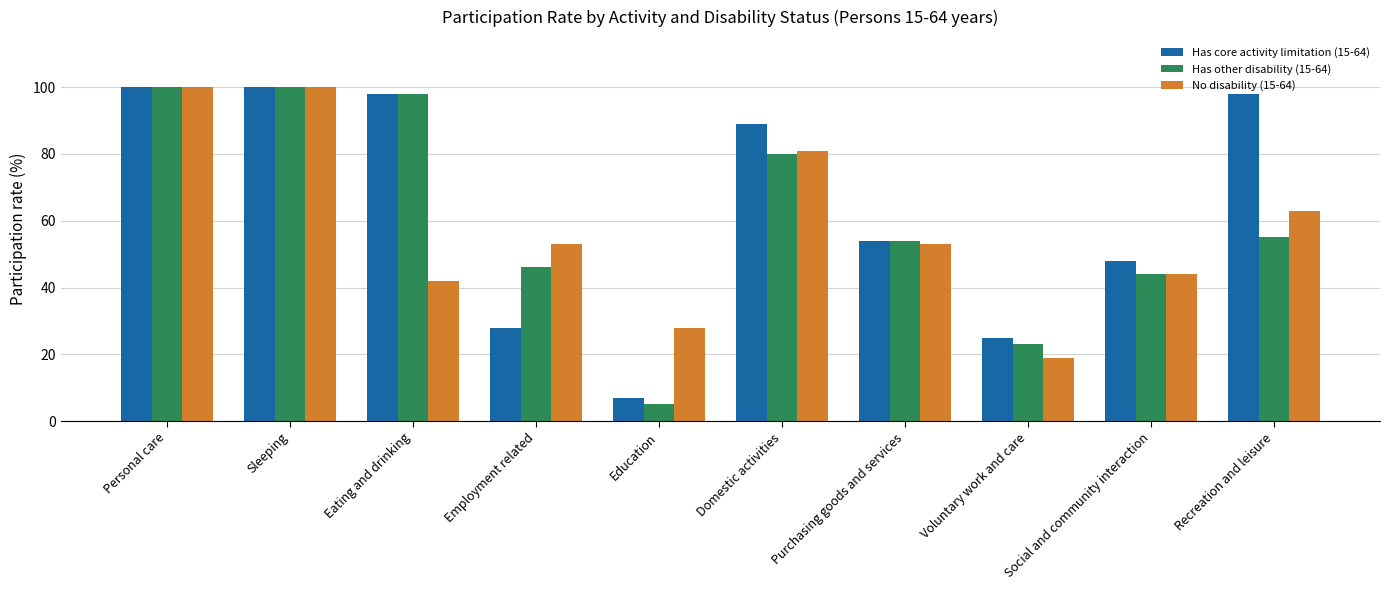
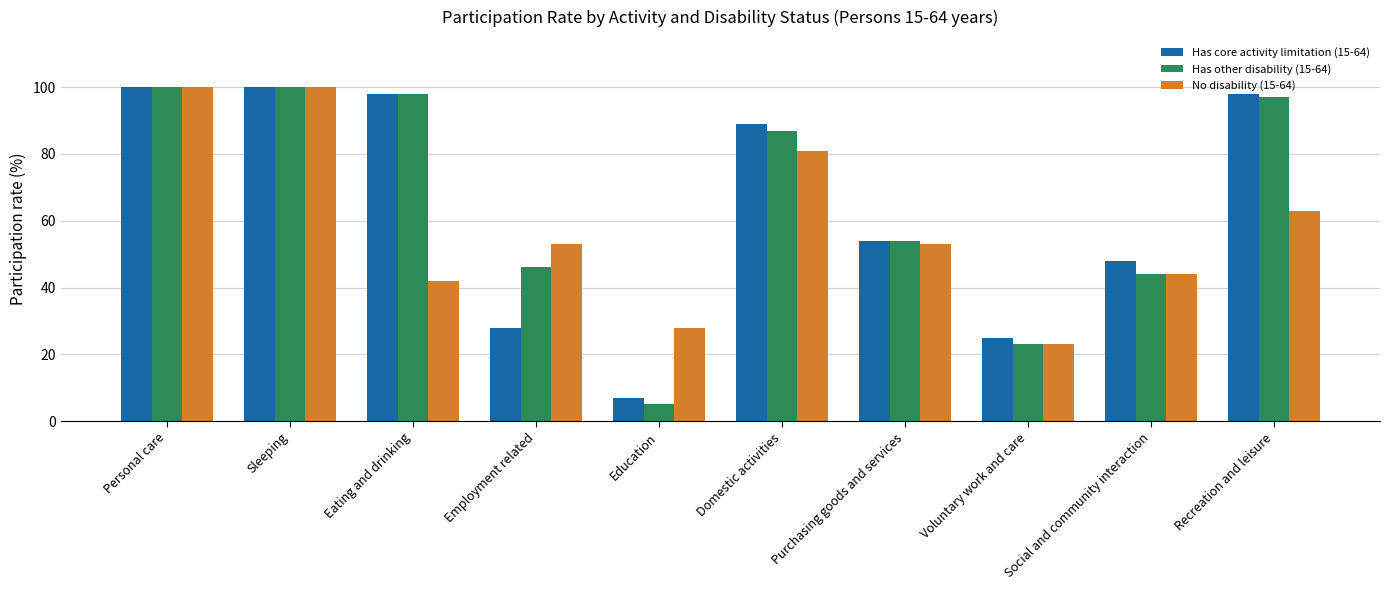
Has other disability (15-64), Domestic activities: 80 -> 87
No disability (15-64), Voluntary work and care: 19 -> 23
Has other disability (15-64), Recreation and leisure: 55 -> 97
